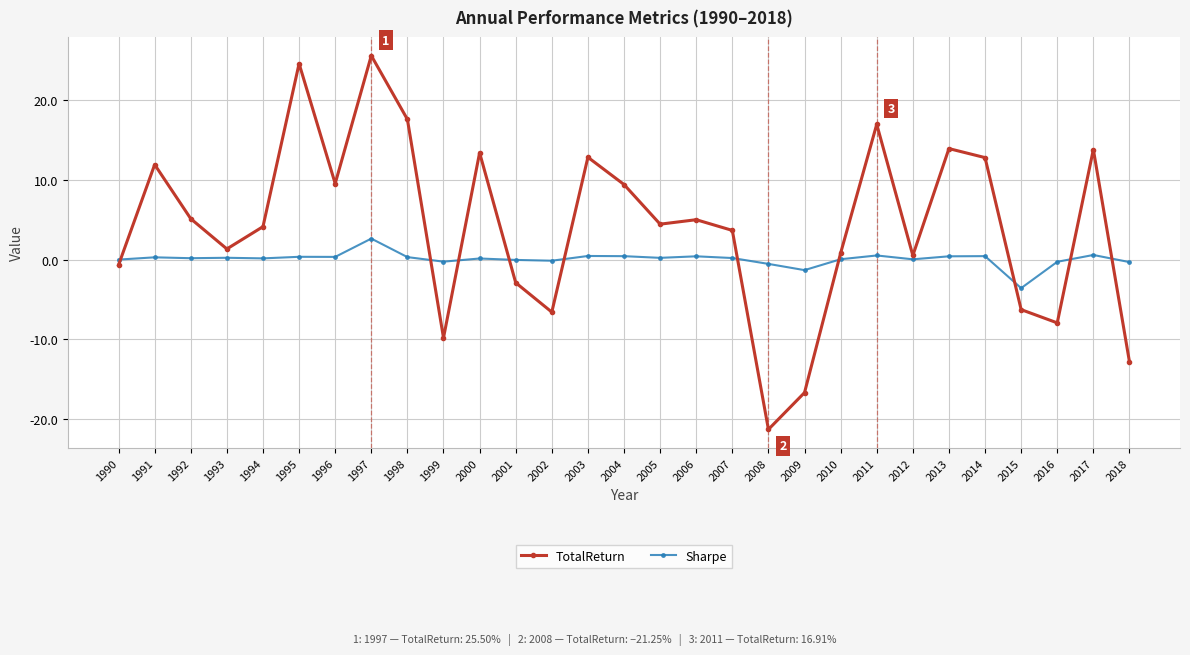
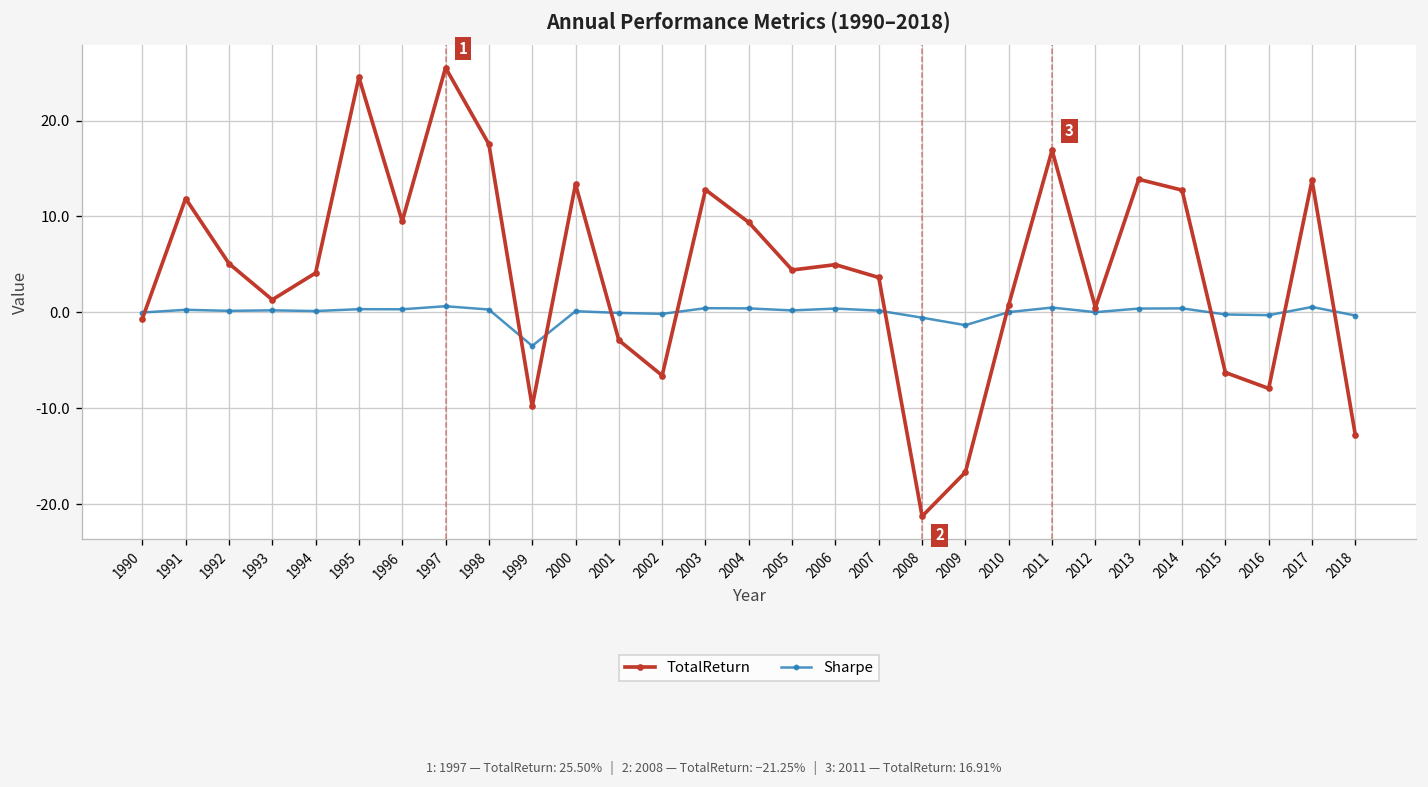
Sharpe, 1997: 3 -> 1
Sharpe, 1999: 0 -> -3
Sharpe, 2015: -4 -> 0
